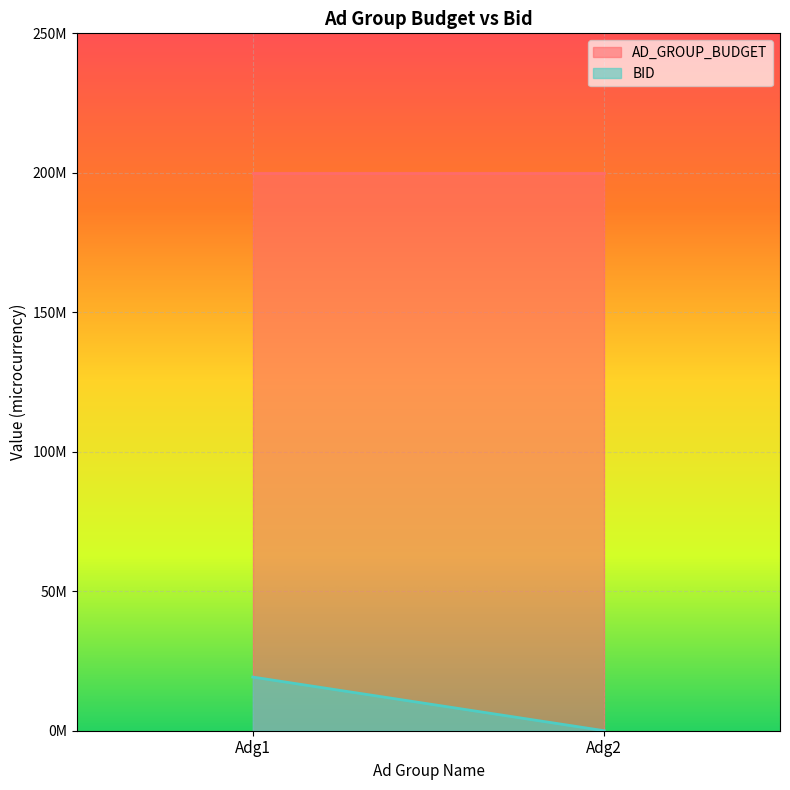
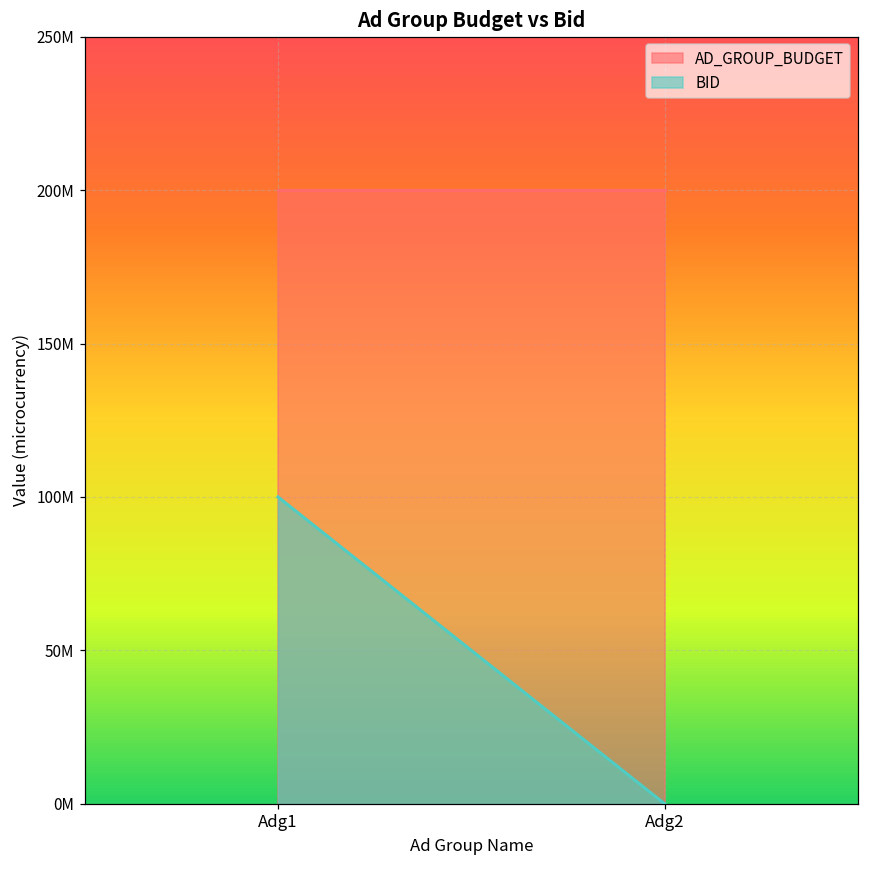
BID, Adg1: 19000000 -> 100000000
